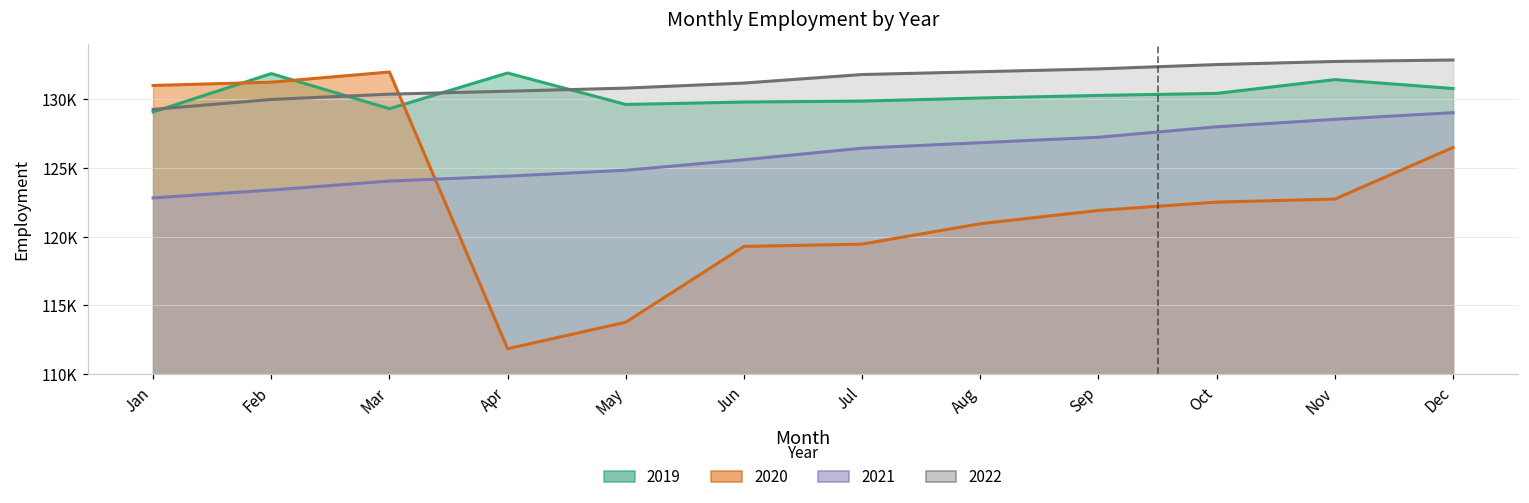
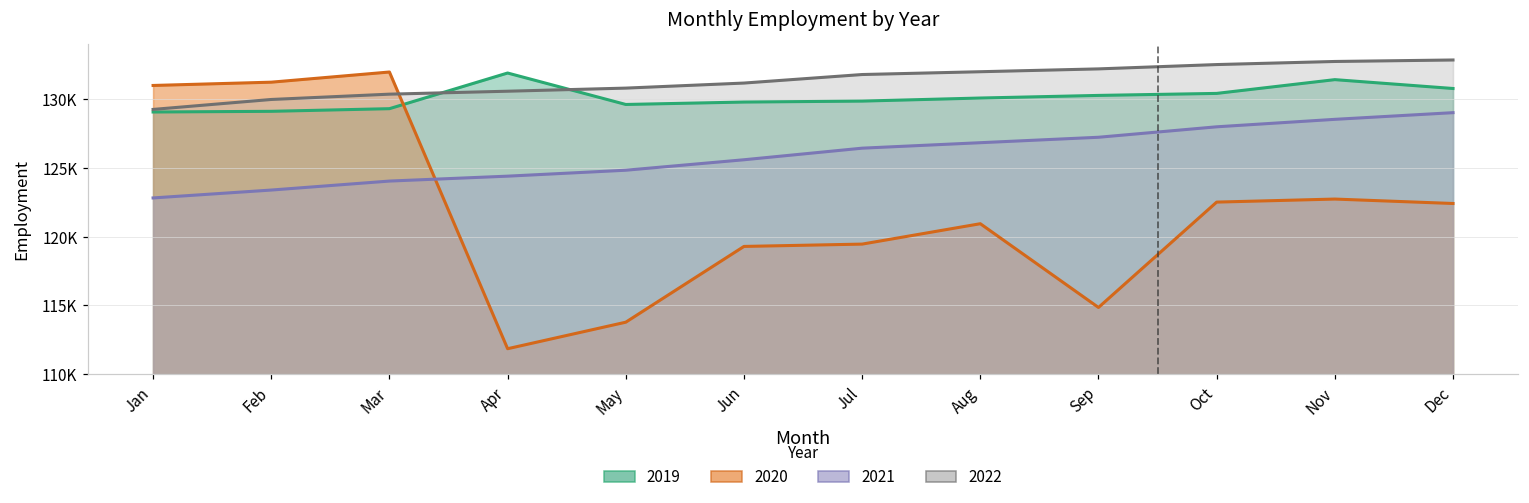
2019, Feb: 131900 -> 129100
2020, Sep: 121900 -> 114900
2020, Dec: 126500 -> 122400
